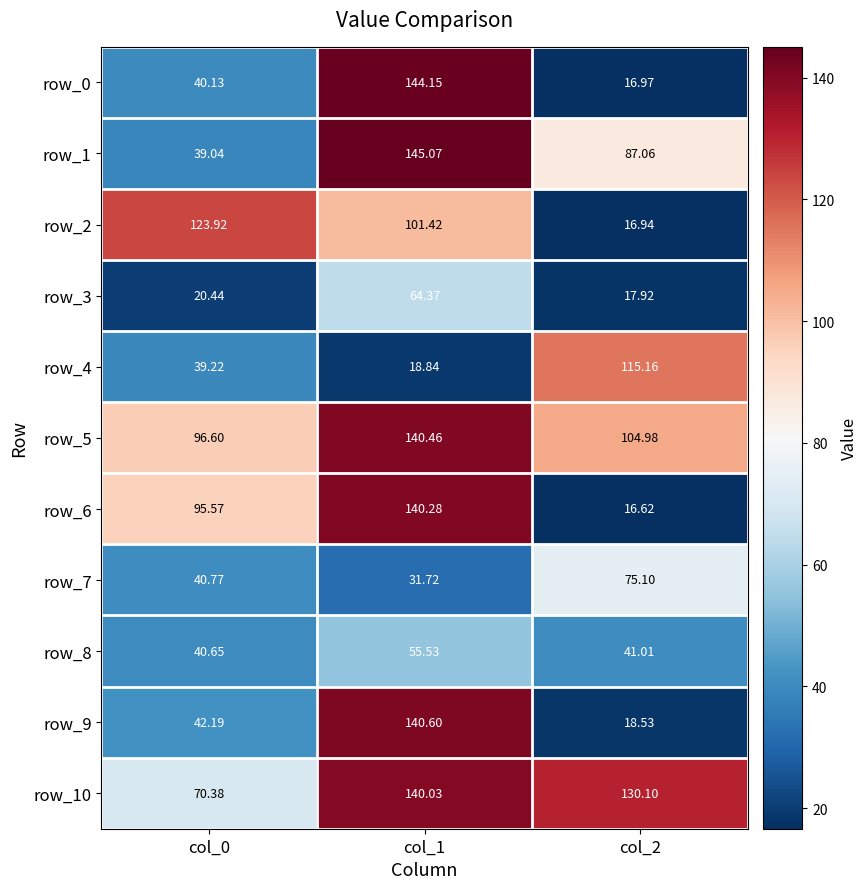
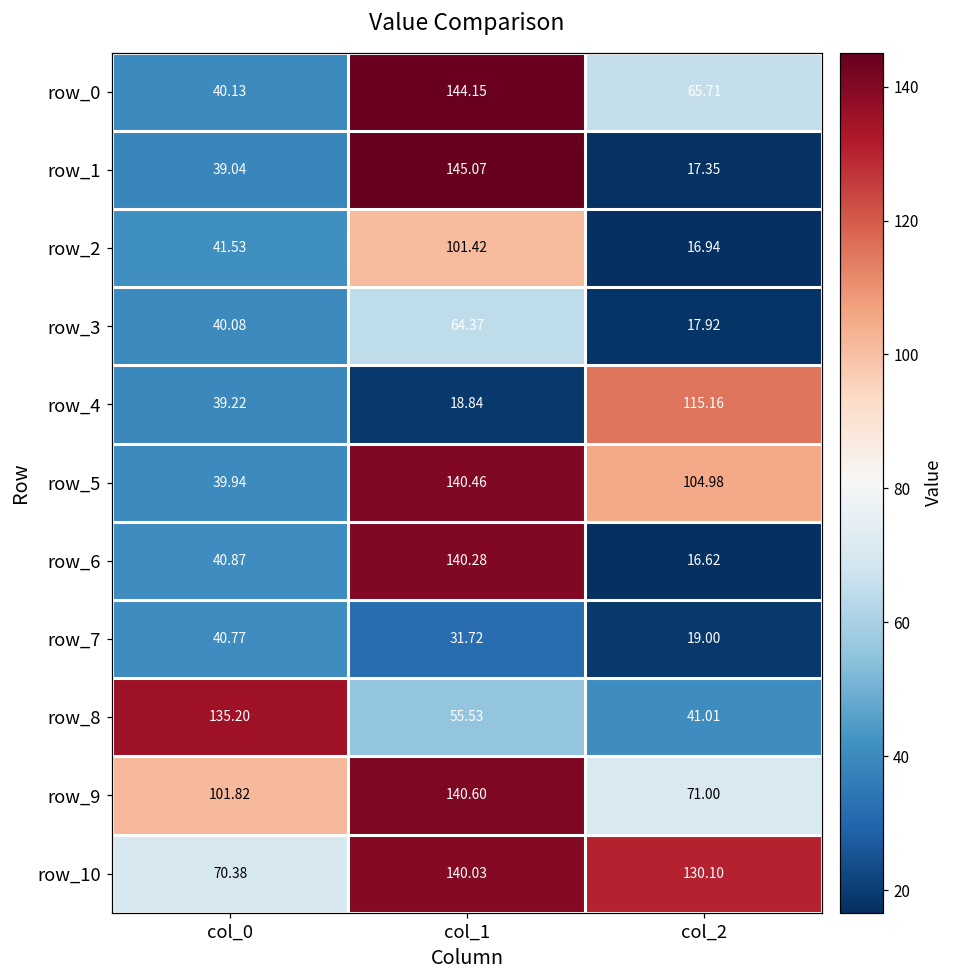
row_0, col_2: 16.97 -> 65.71
row_1, col_2: 87.06 -> 17.35
row_2, col_0: 123.92 -> 41.53
row_3, col_0: 20.44 -> 40.08
row_5, col_0: 96.60 -> 39.94
row_6, col_0: 95.57 -> 40.87
row_7, col_2: 75.10 -> 19.00
row_8, col_0: 40.65 -> 135.20
row_9, col_0: 42.19 -> 101.82
row_9, col_2: 18.53 -> 71.00
